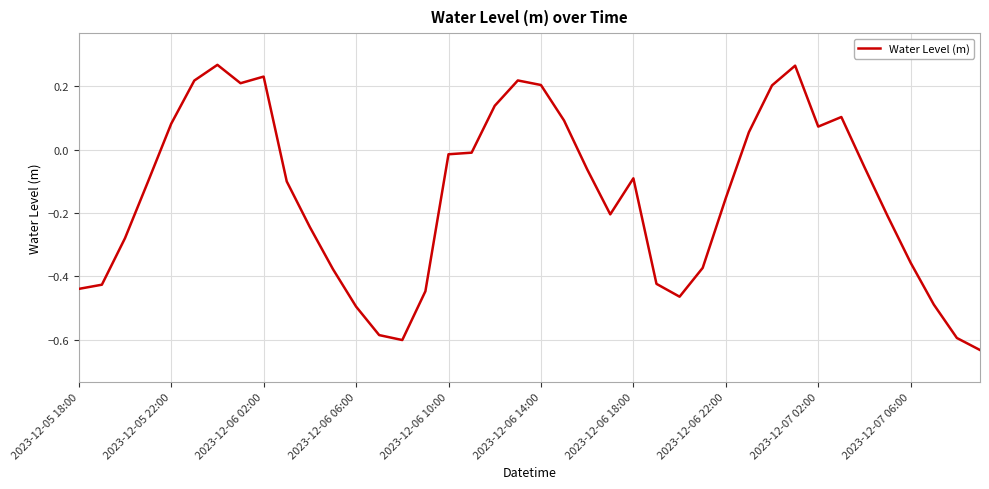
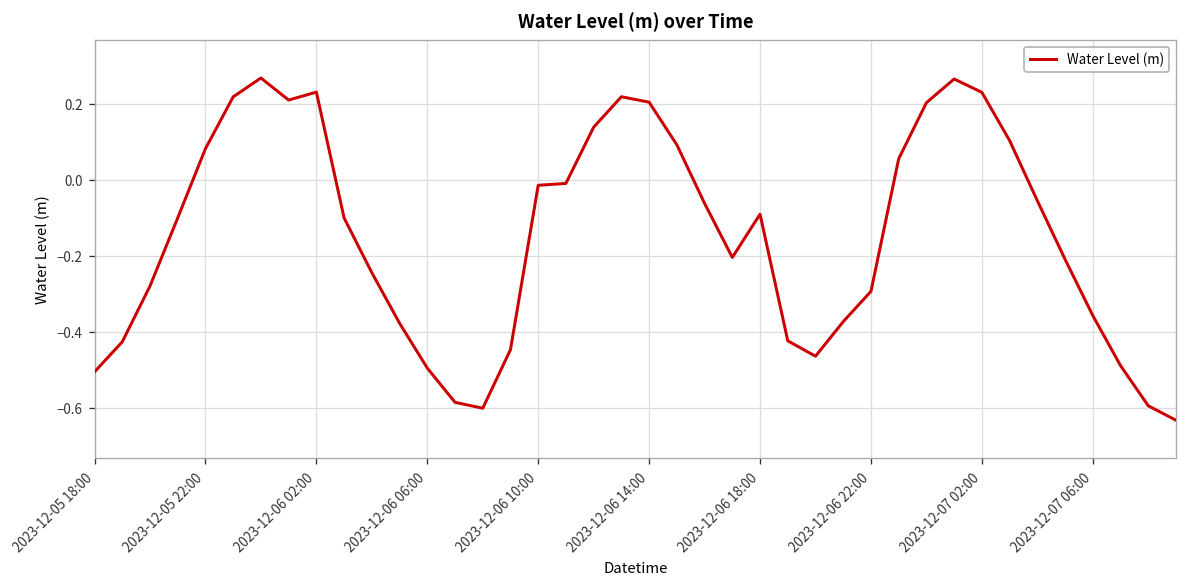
2023-12-05 18:00: -0.44 -> -0.51
2023-12-06 22:00: -0.15 -> -0.29
2023-12-07 02:00: 0.07 -> 0.23
